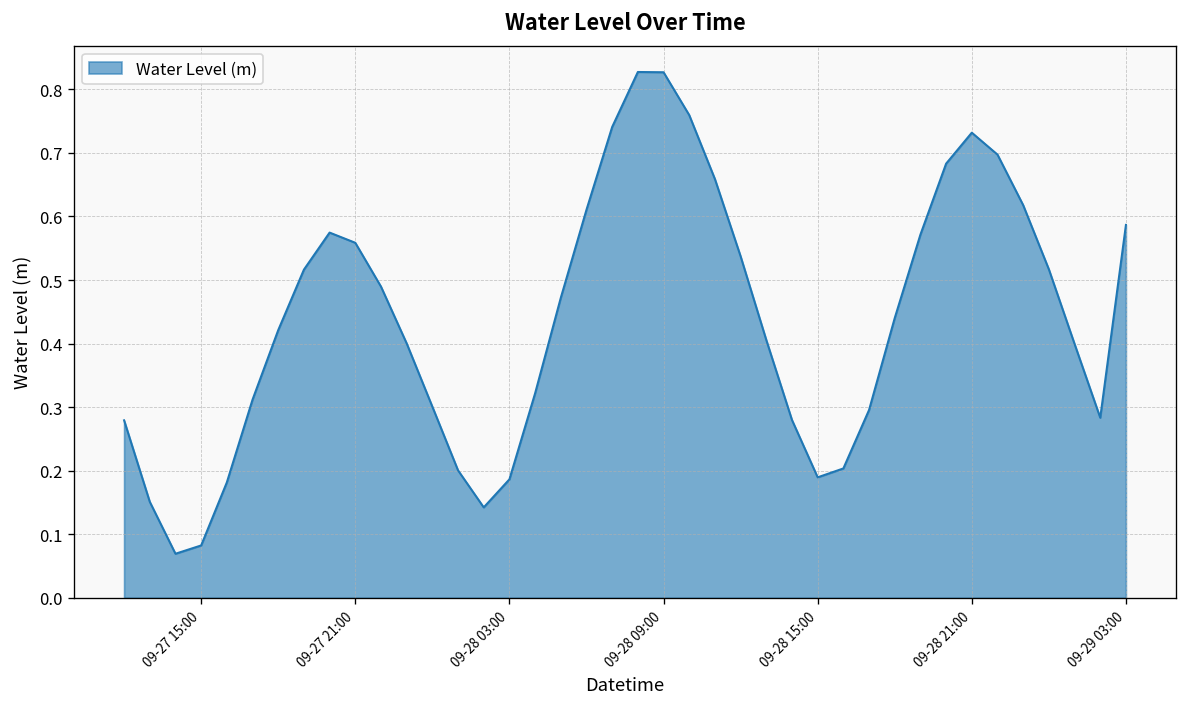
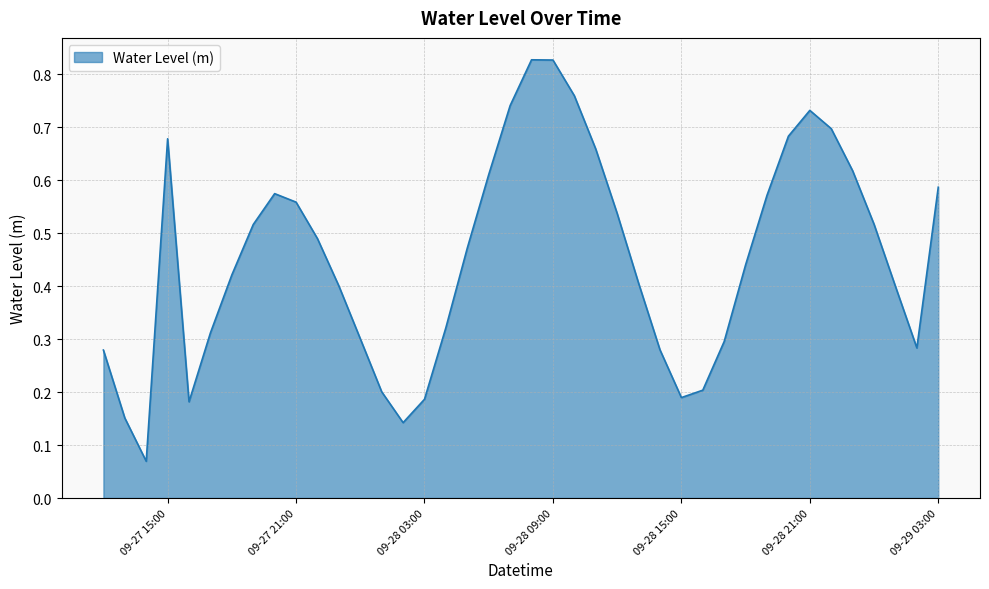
09-27 15:00: 0.08 -> 0.68
